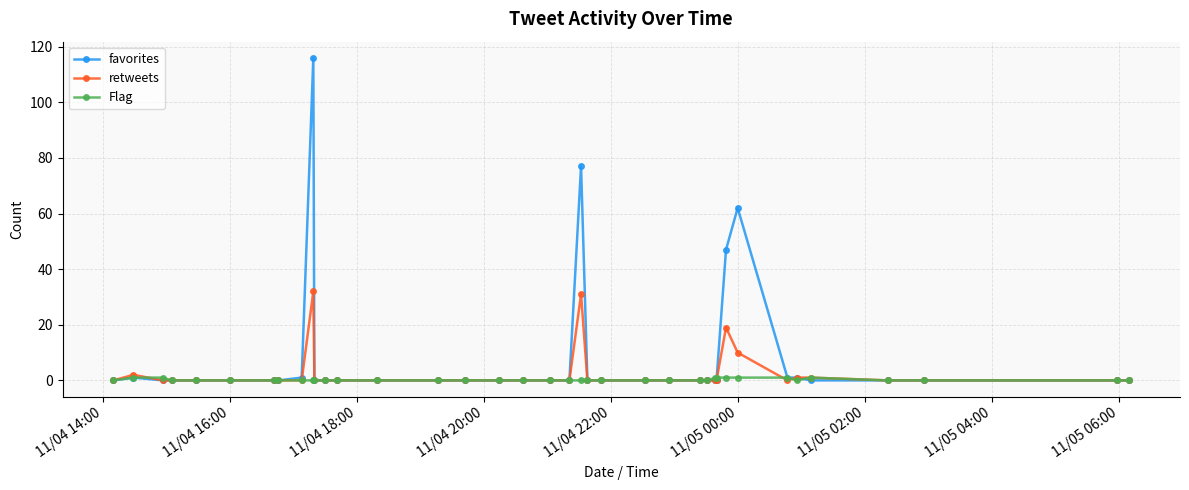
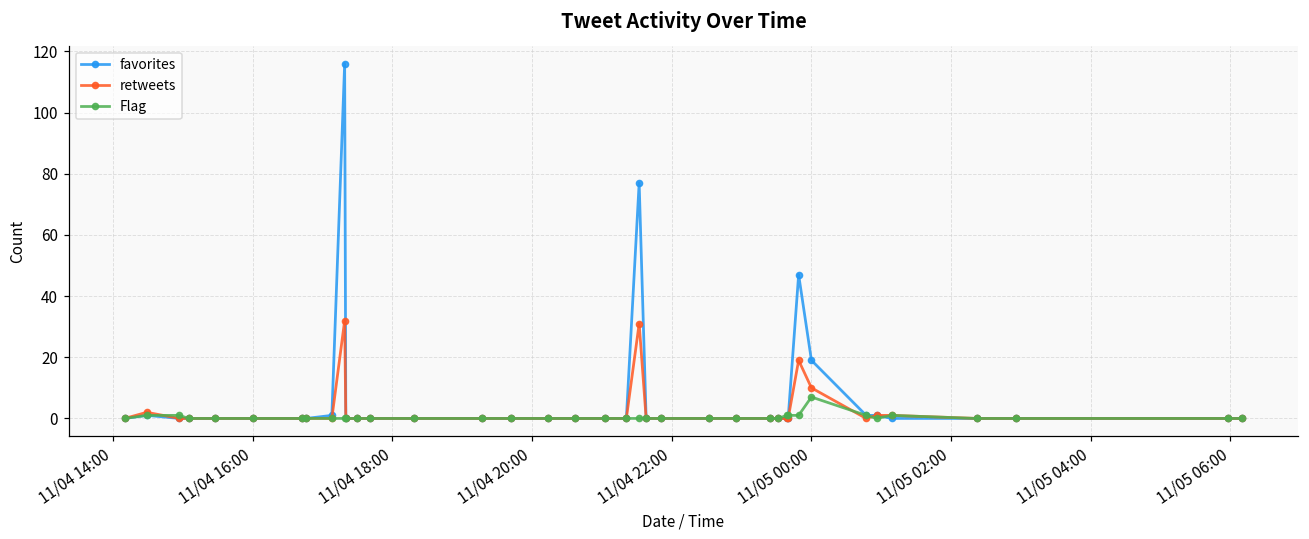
favorites, 11/05 00:00: 62 -> 19
Flag, 11/05 00:00: 1 -> 7
